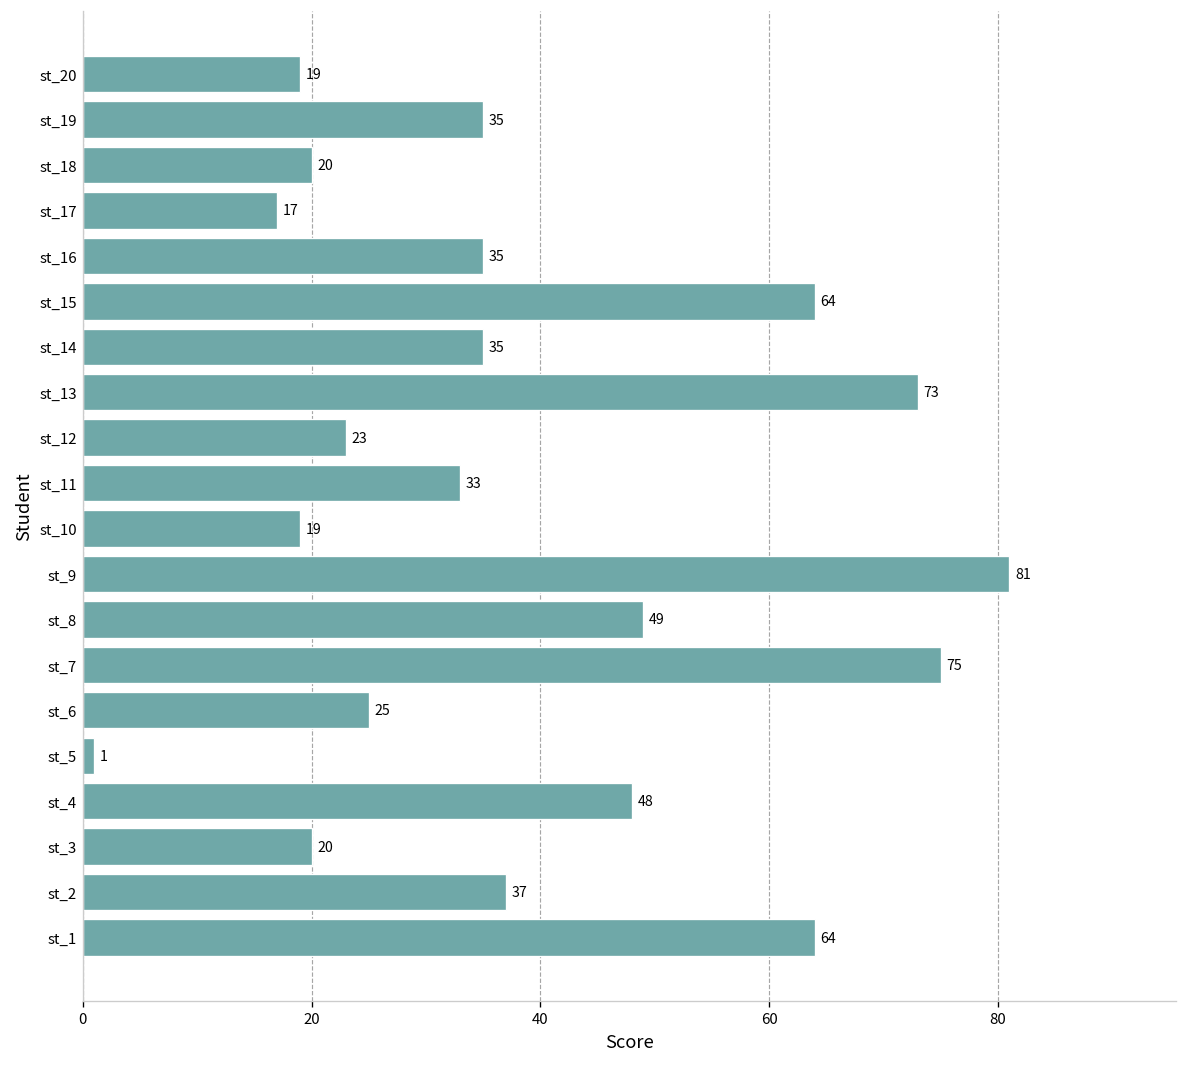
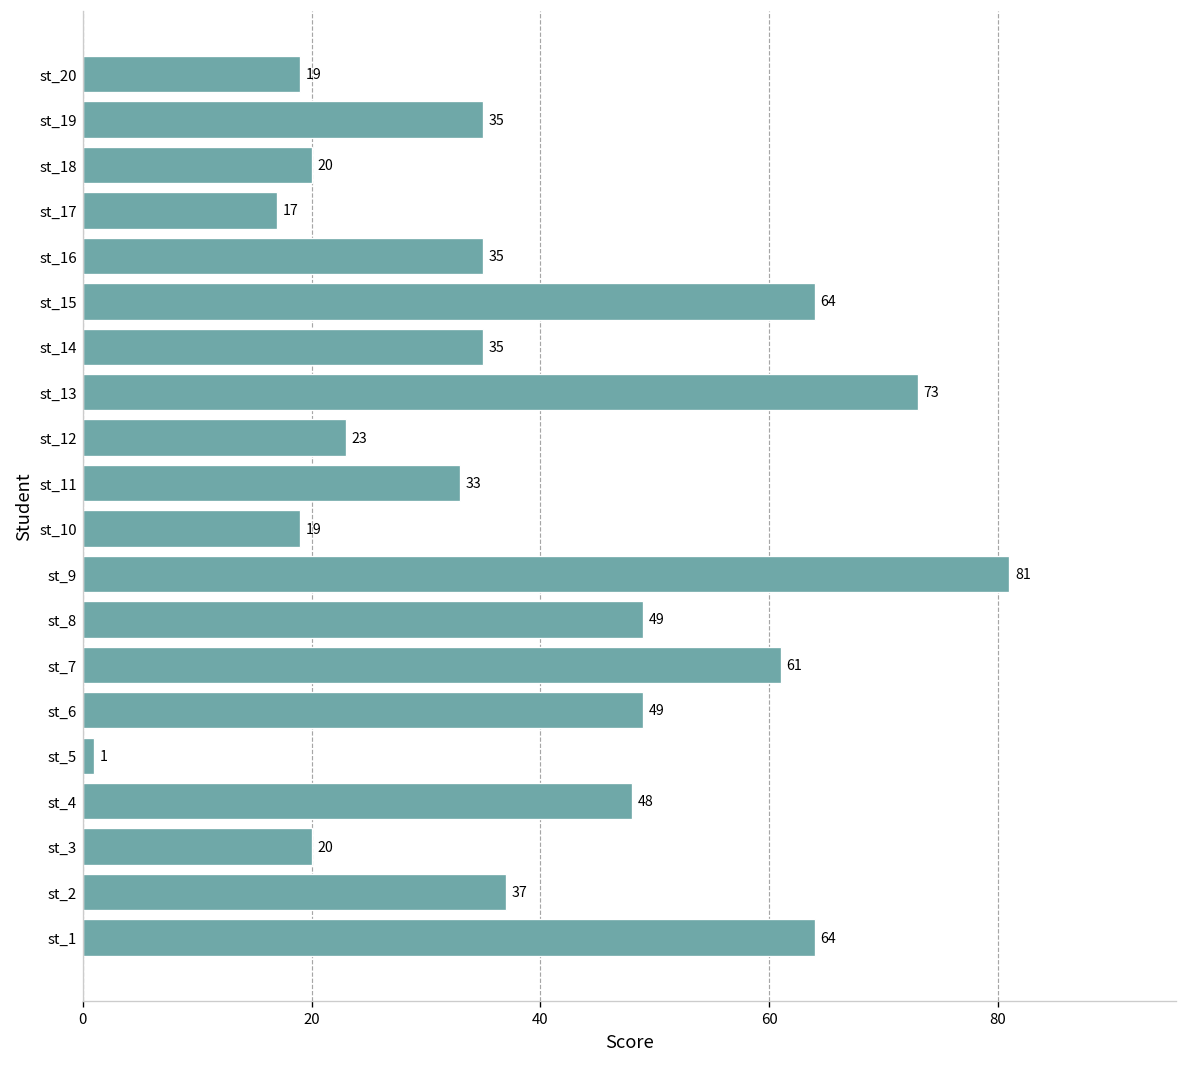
st_7: 75 -> 61
st_6: 25 -> 49
